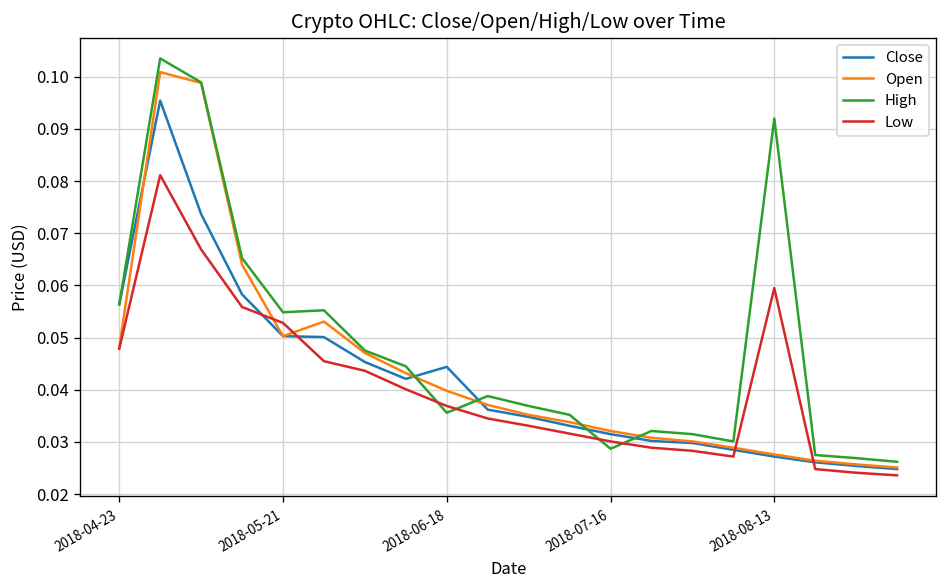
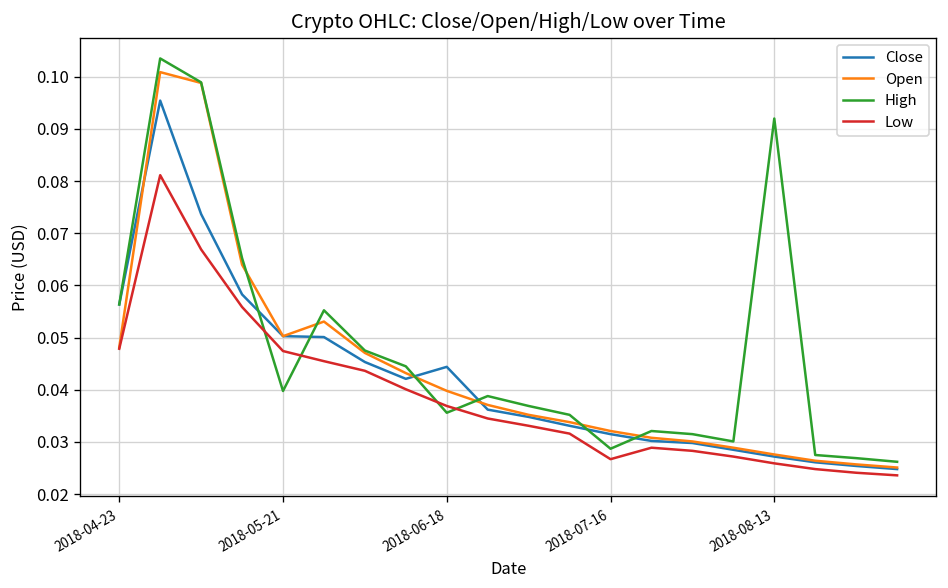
High, 2018-05-21: 0.055 -> 0.040
Low, 2018-05-21: 0.053 -> 0.047
Low, 2018-07-16: 0.030 -> 0.027
Low, 2018-08-13: 0.060 -> 0.026
